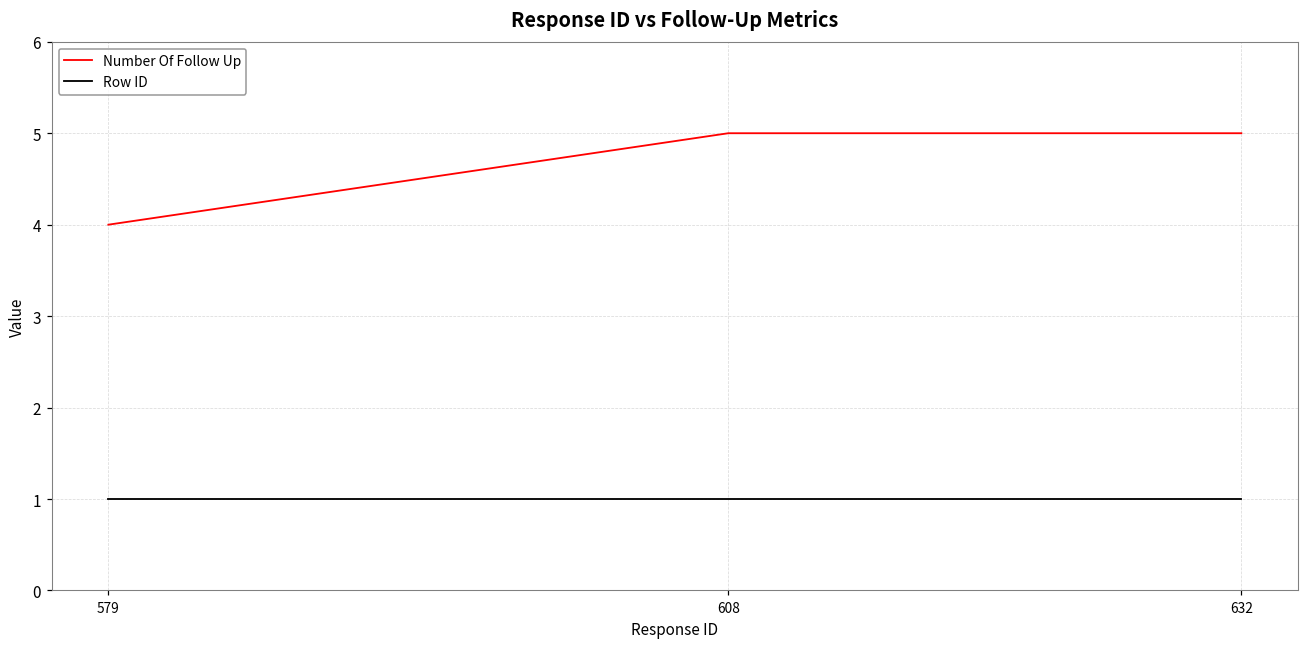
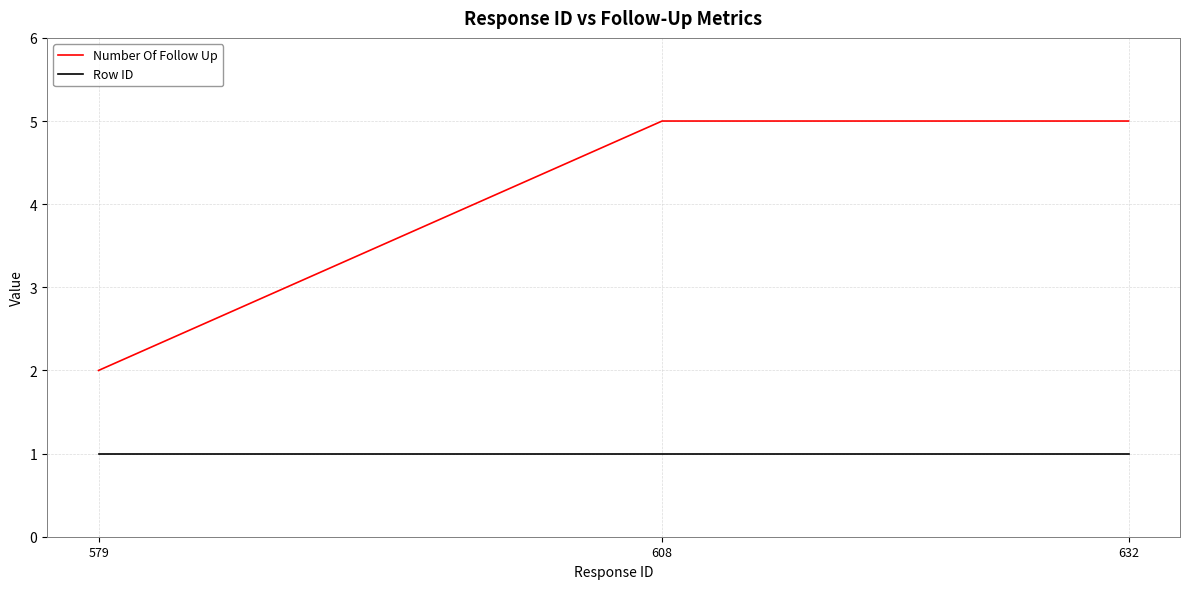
Number Of Follow Up, 579: 4 -> 2
